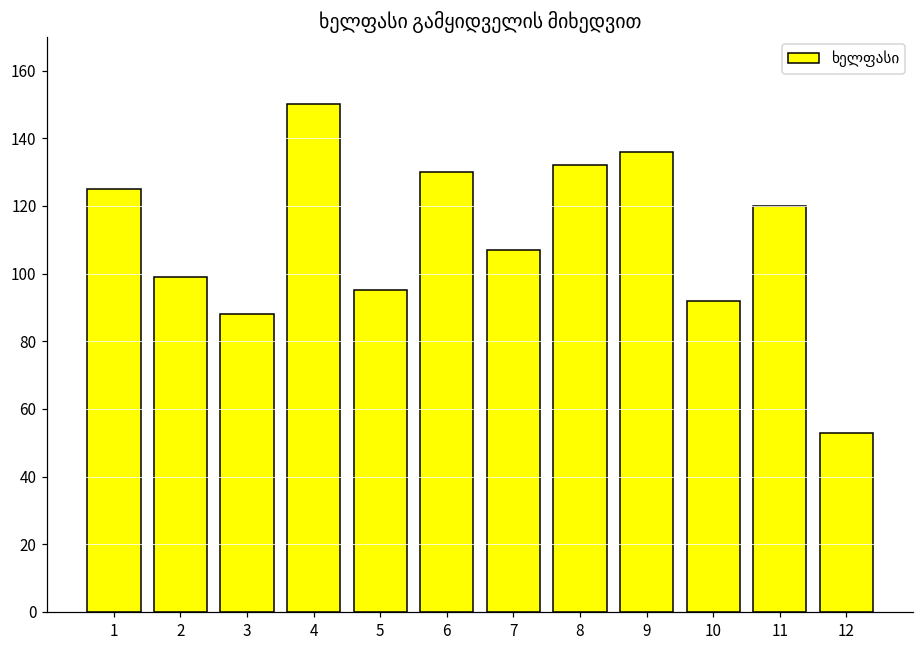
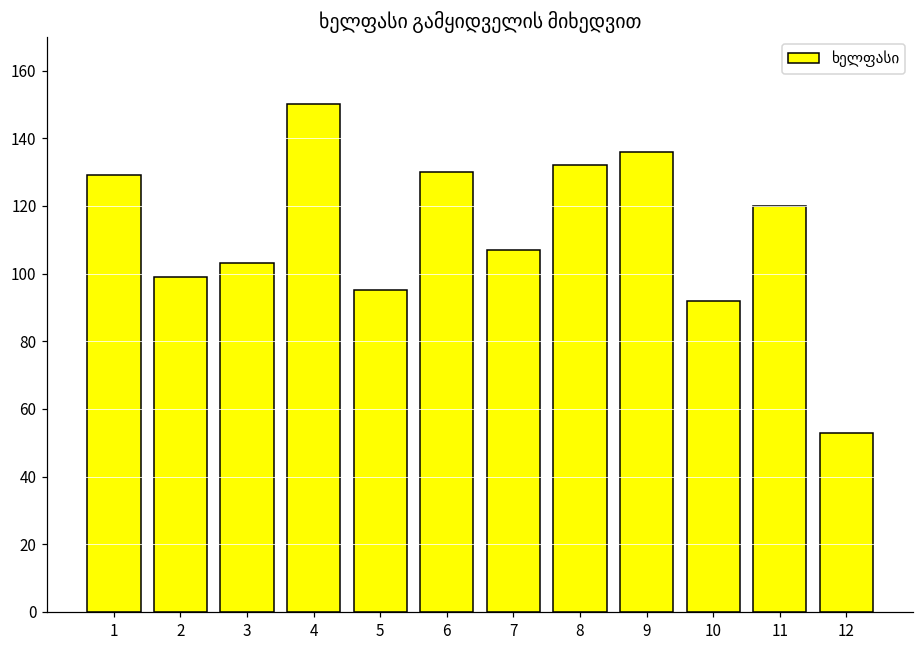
1: 125 -> 129
3: 88 -> 103
